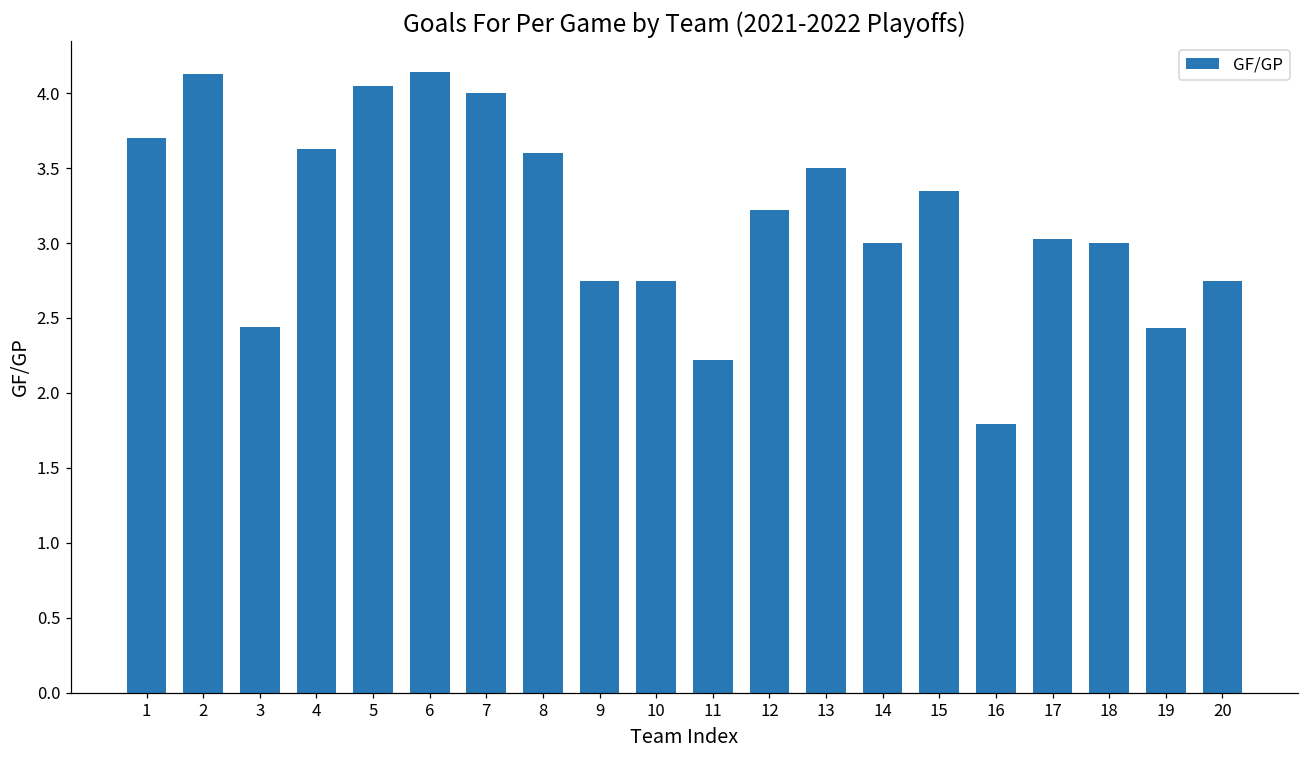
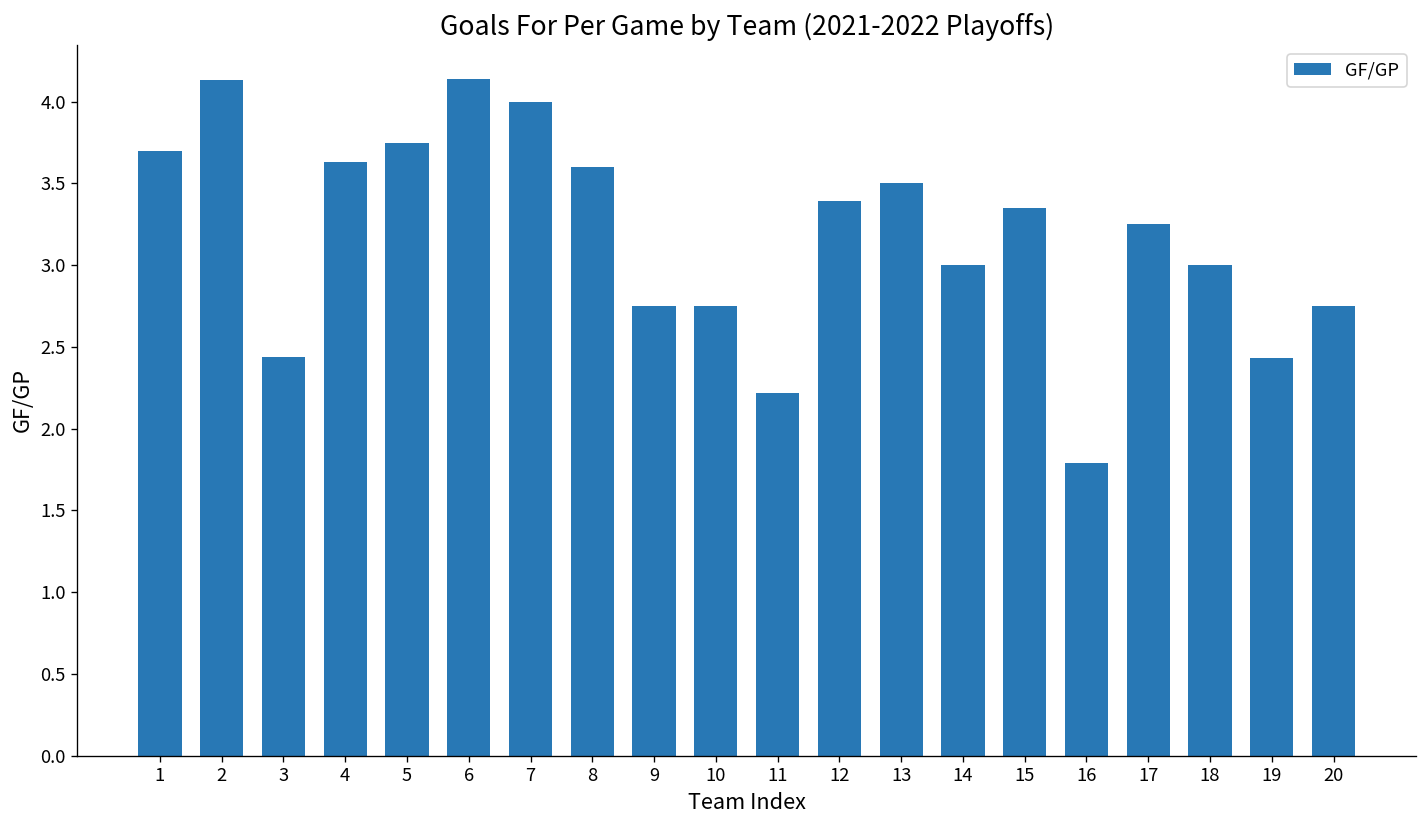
5: 4.05 -> 3.75
12: 3.22 -> 3.39
17: 3.03 -> 3.25
